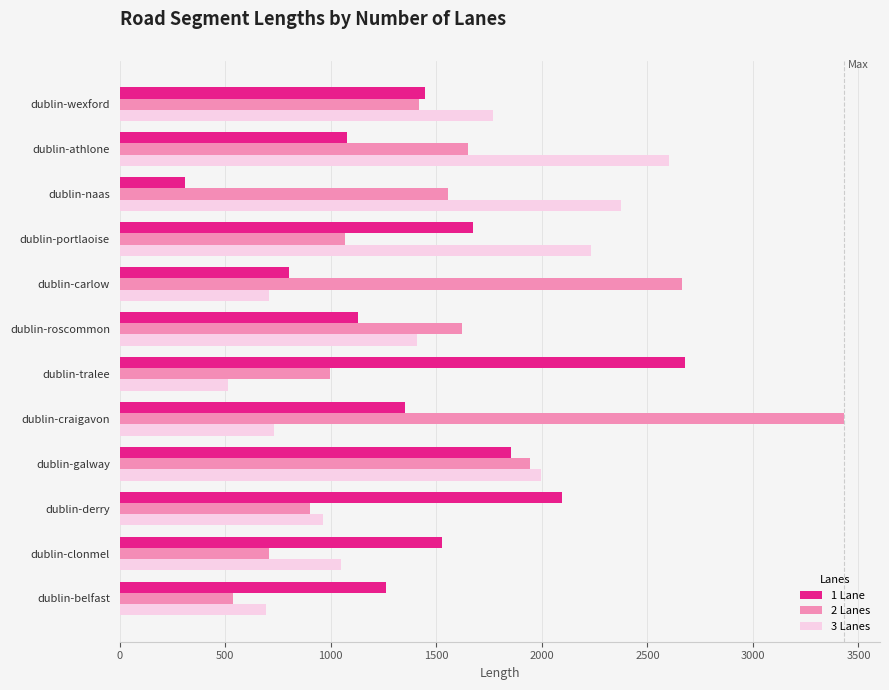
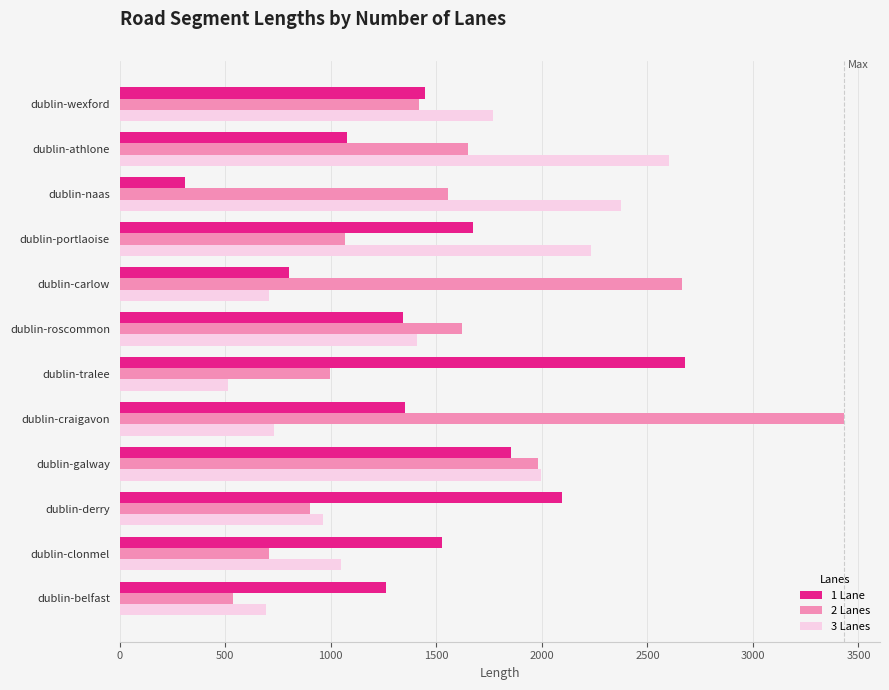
1 Lane, dublin-roscommon: 1130 -> 1340
2 Lanes, dublin-galway: 1940 -> 1980
